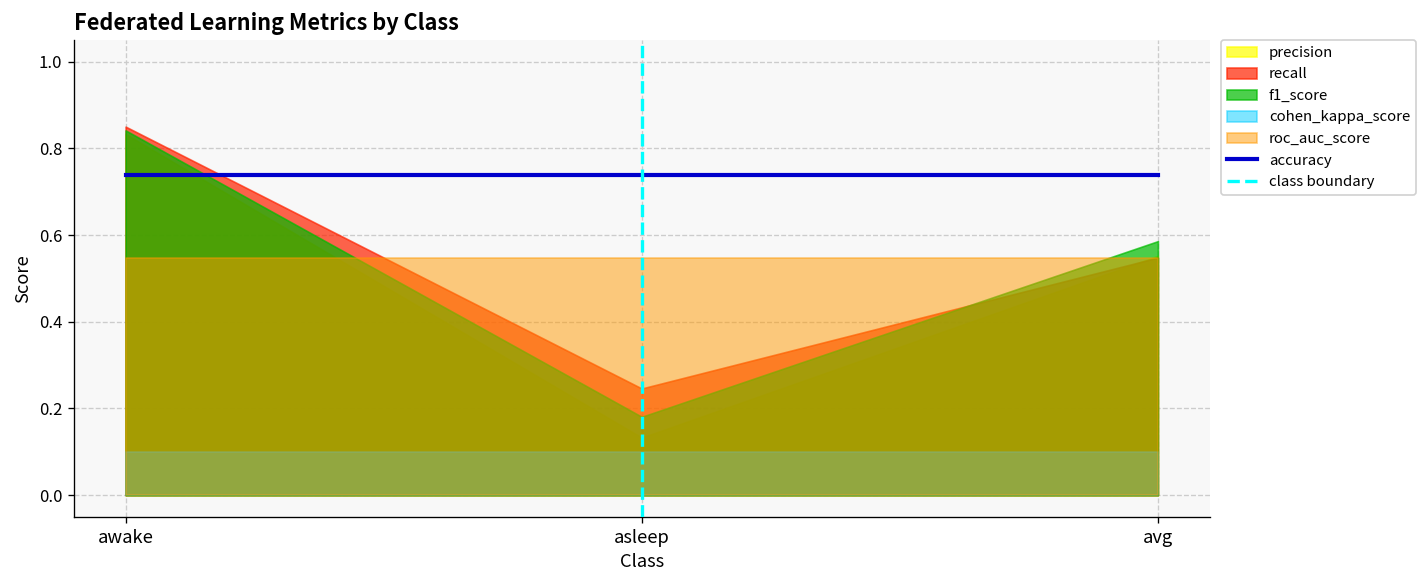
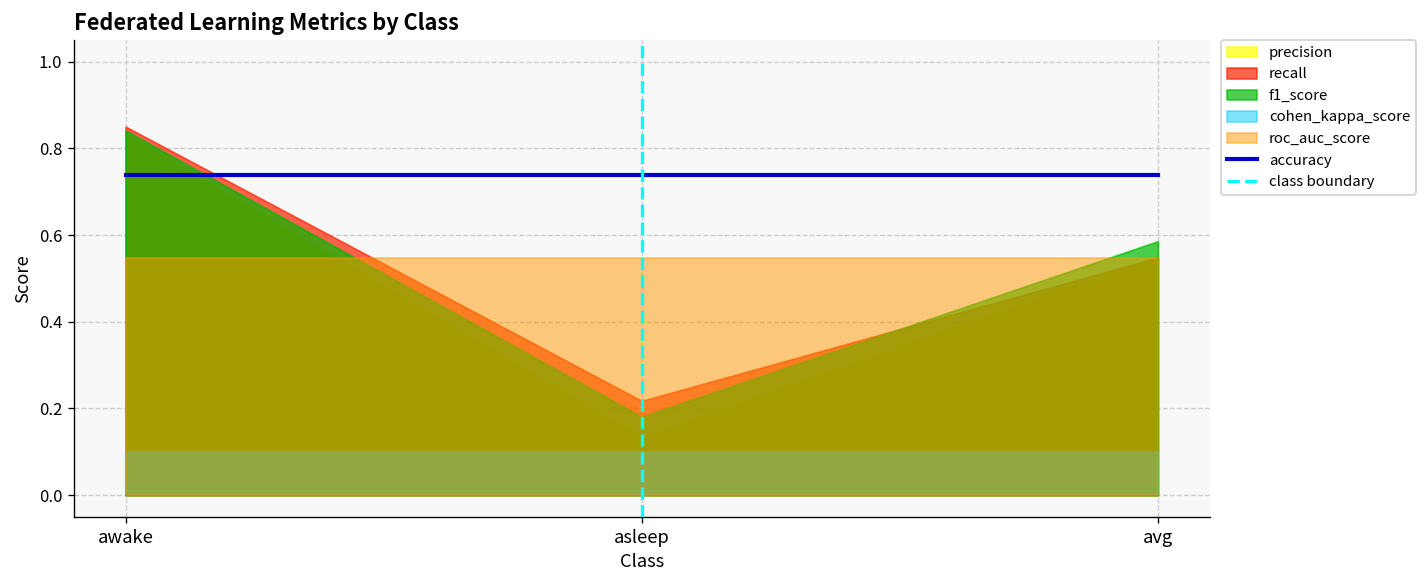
recall, asleep: 0.25 -> 0.22
